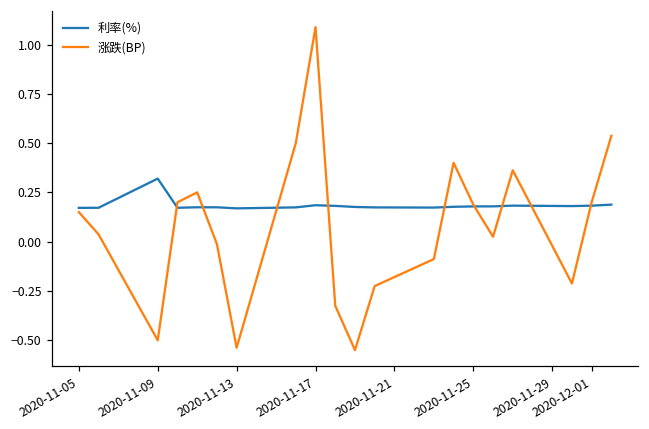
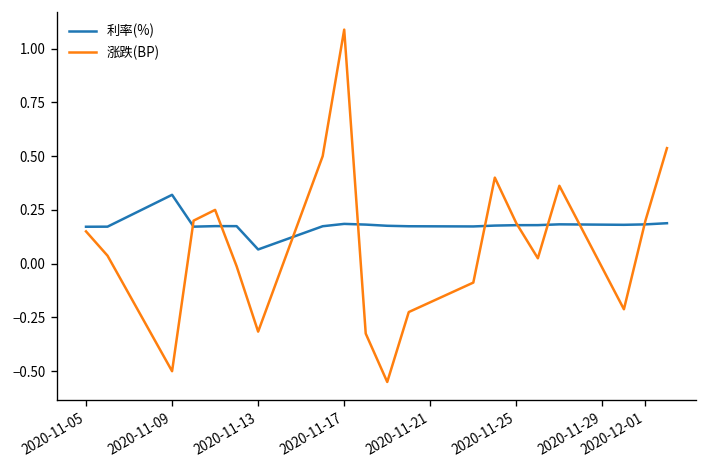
利率(%), 2020-11-13: 0.17 -> 0.07
涨跌(BP), 2020-11-13: -0.54 -> -0.32
